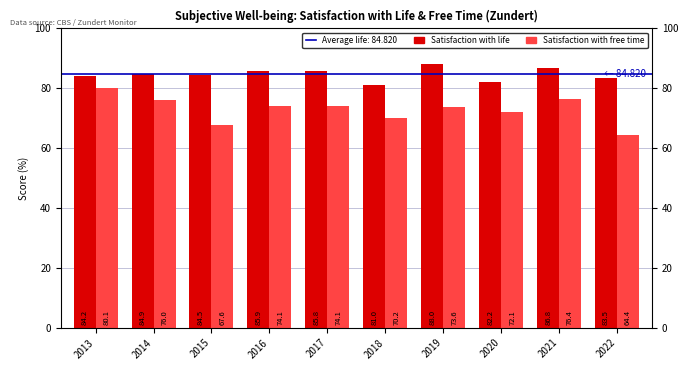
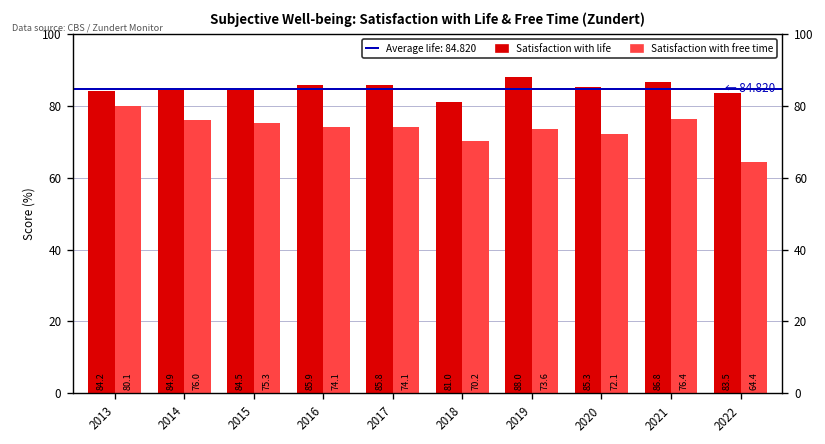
Satisfaction with free time, 2015: 67.6 -> 75.3
Satisfaction with life, 2020: 82.2 -> 85.3
